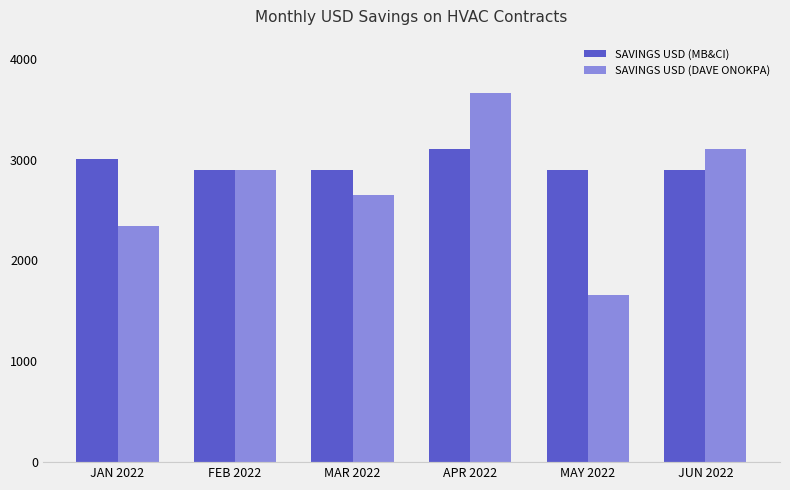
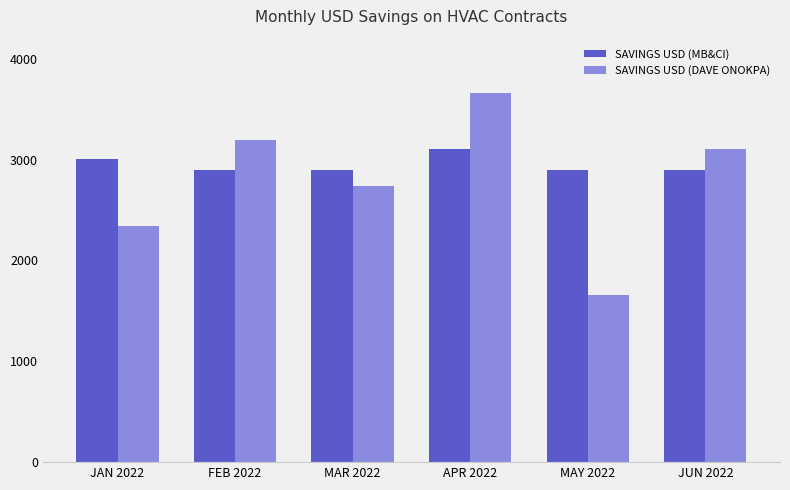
SAVINGS USD (DAVE ONOKPA), FEB 2022: 2900 -> 3200
SAVINGS USD (DAVE ONOKPA), MAR 2022: 2650 -> 2740
